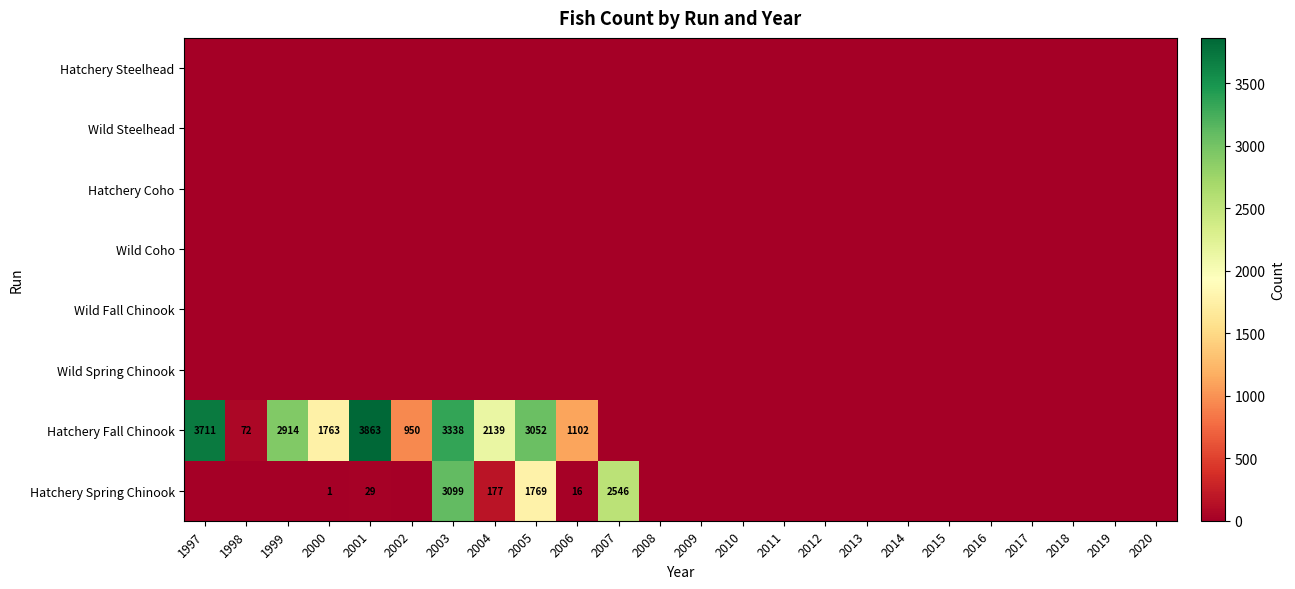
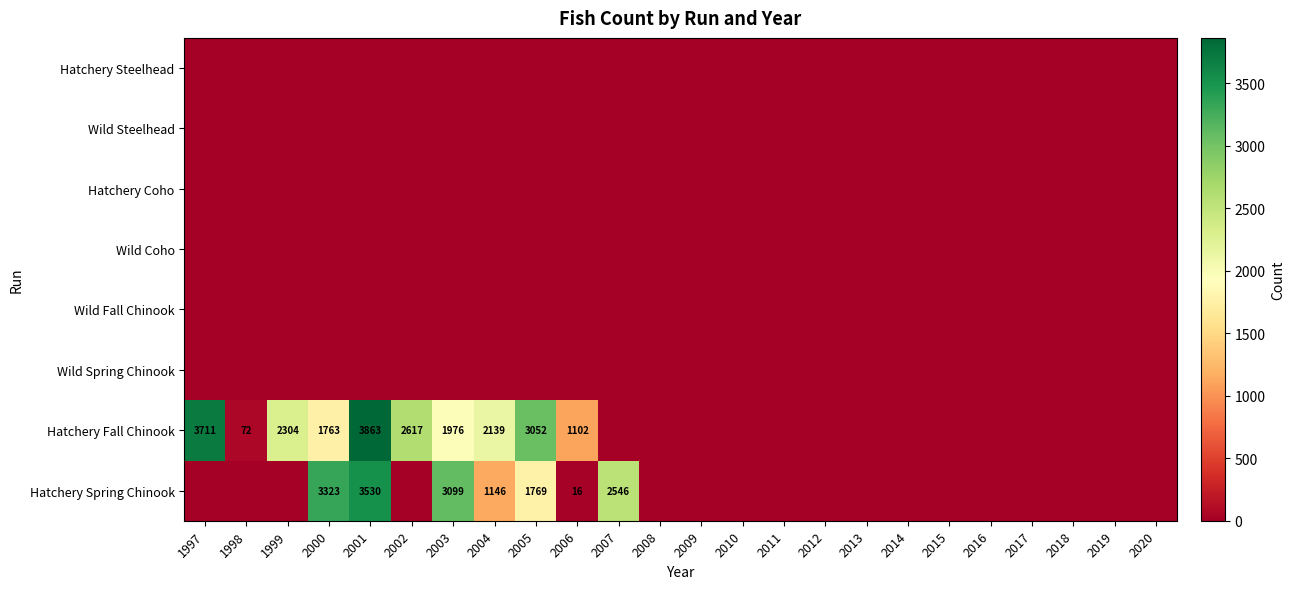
Hatchery Fall Chinook, 1999: 2914 -> 2304
Hatchery Fall Chinook, 2002: 950 -> 2617
Hatchery Fall Chinook, 2003: 3338 -> 1976
Hatchery Spring Chinook, 2000: 1 -> 3323
Hatchery Spring Chinook, 2001: 29 -> 3530
Hatchery Spring Chinook, 2004: 177 -> 1146
